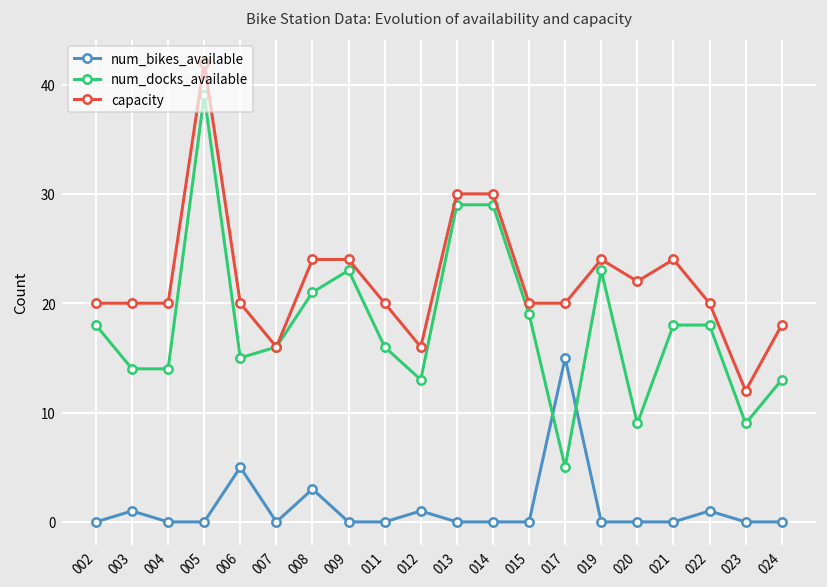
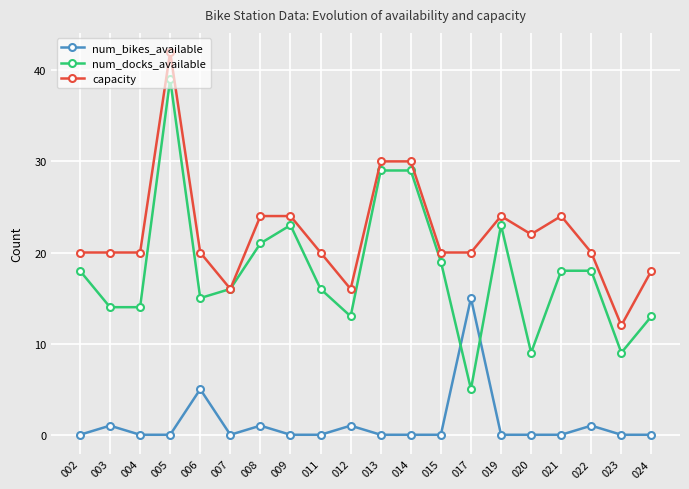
num_bikes_available, 008: 3 -> 1
